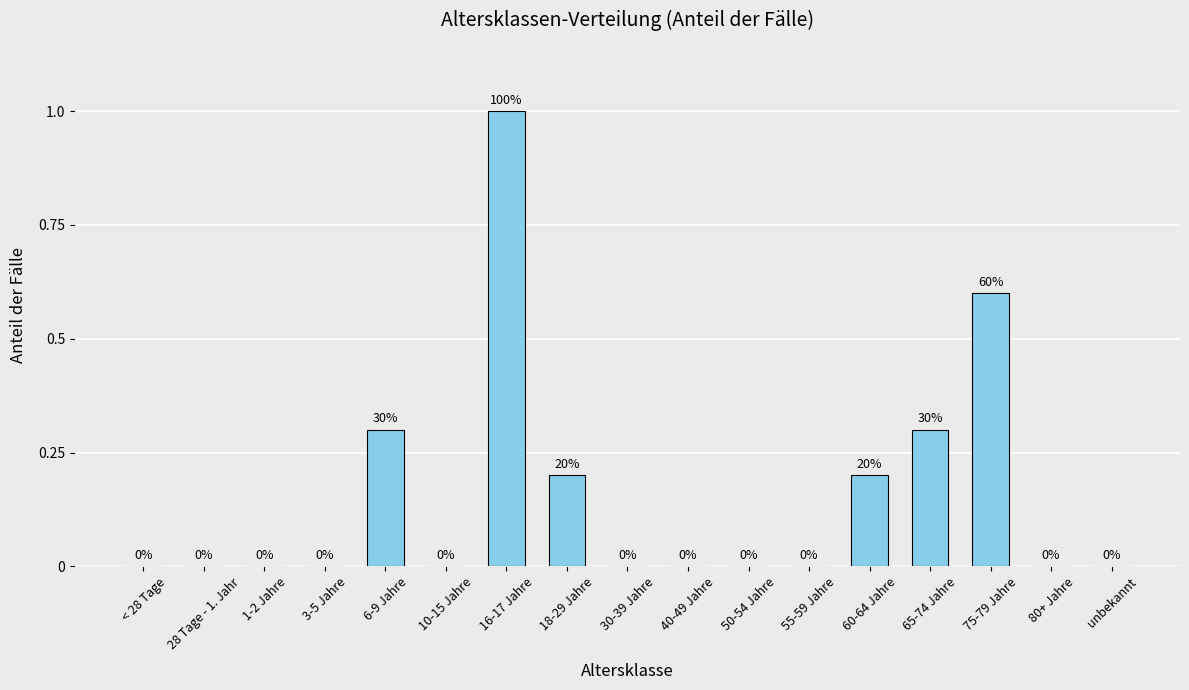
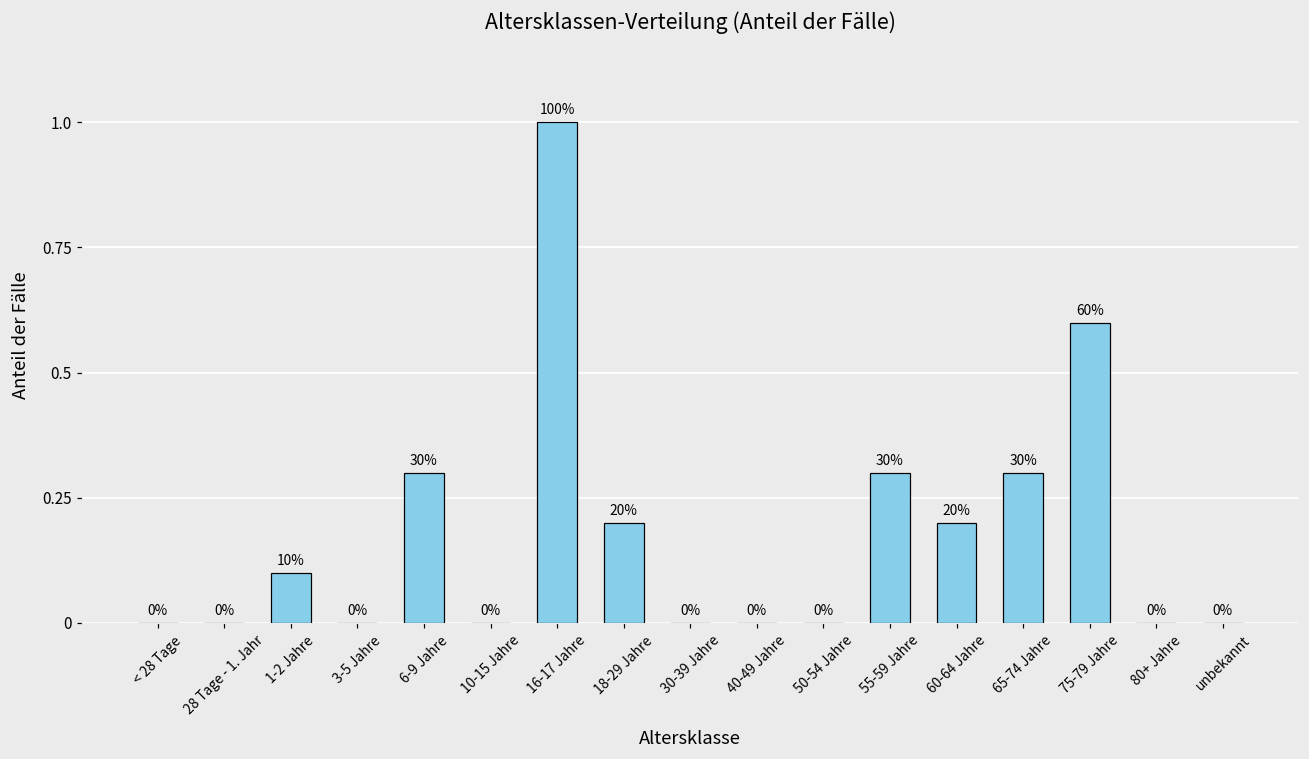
1-2 Jahre: 0% -> 10%
55-59 Jahre: 0% -> 30%
